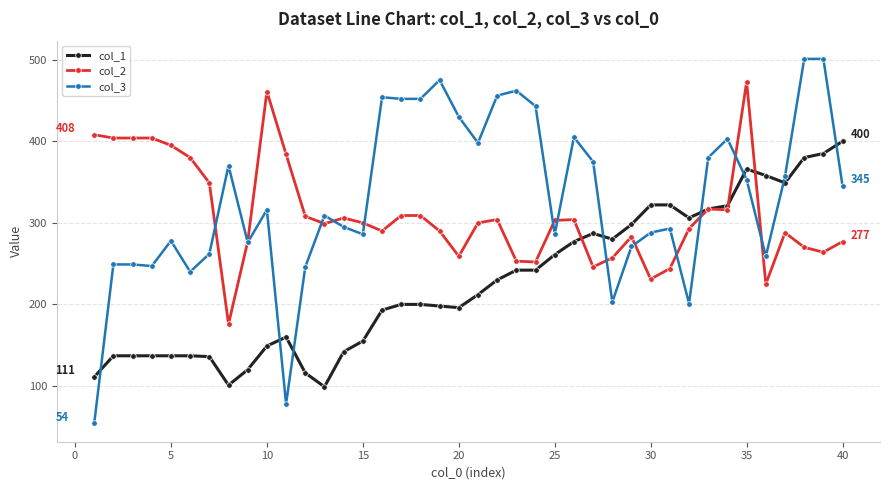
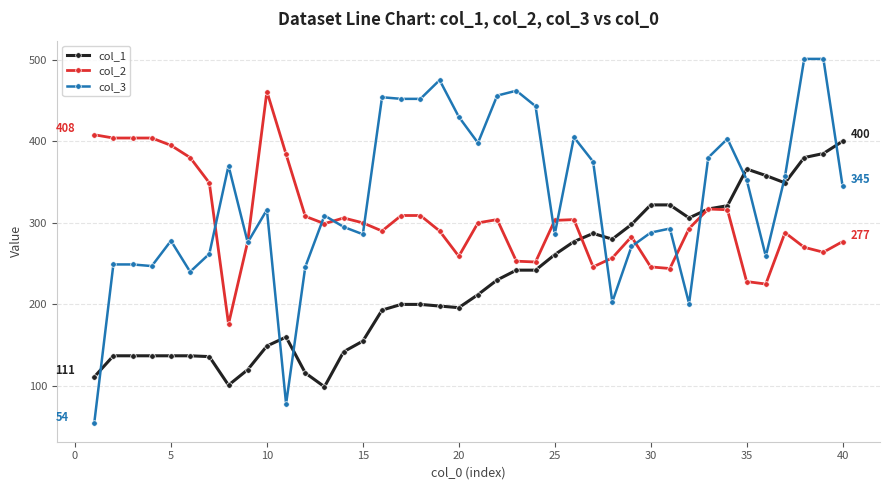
col_2, 30: 230 -> 250
col_2, 35: 470 -> 230
